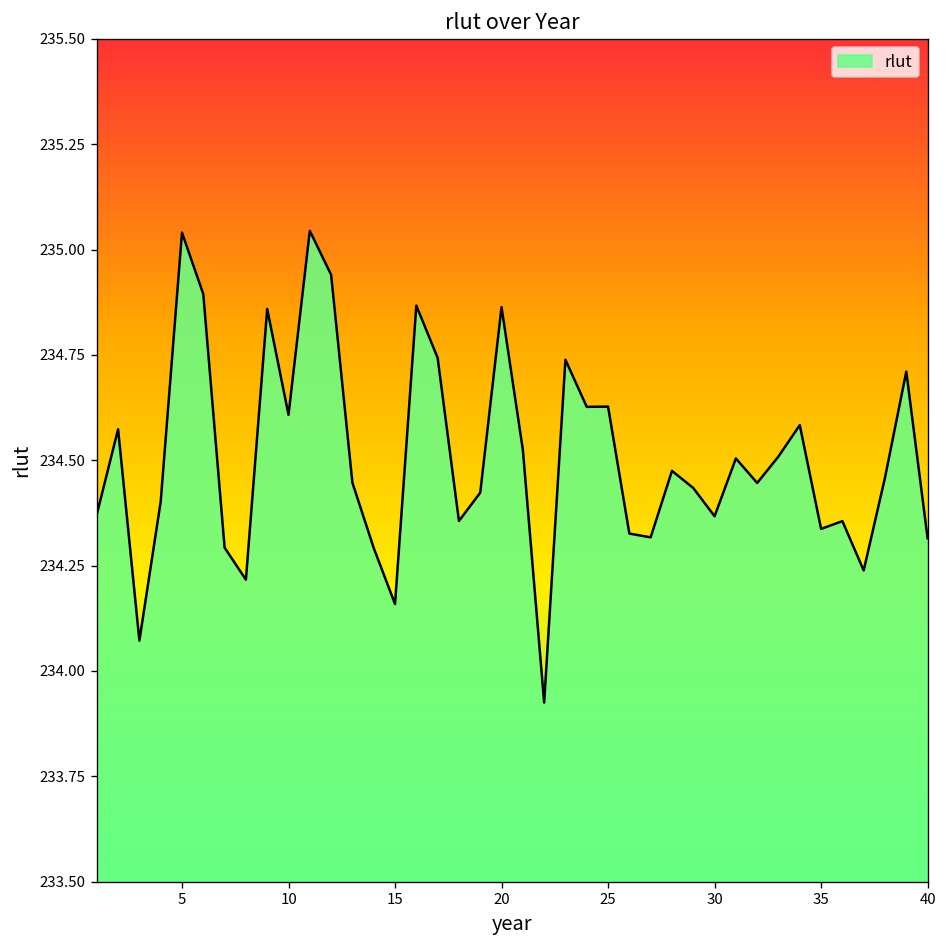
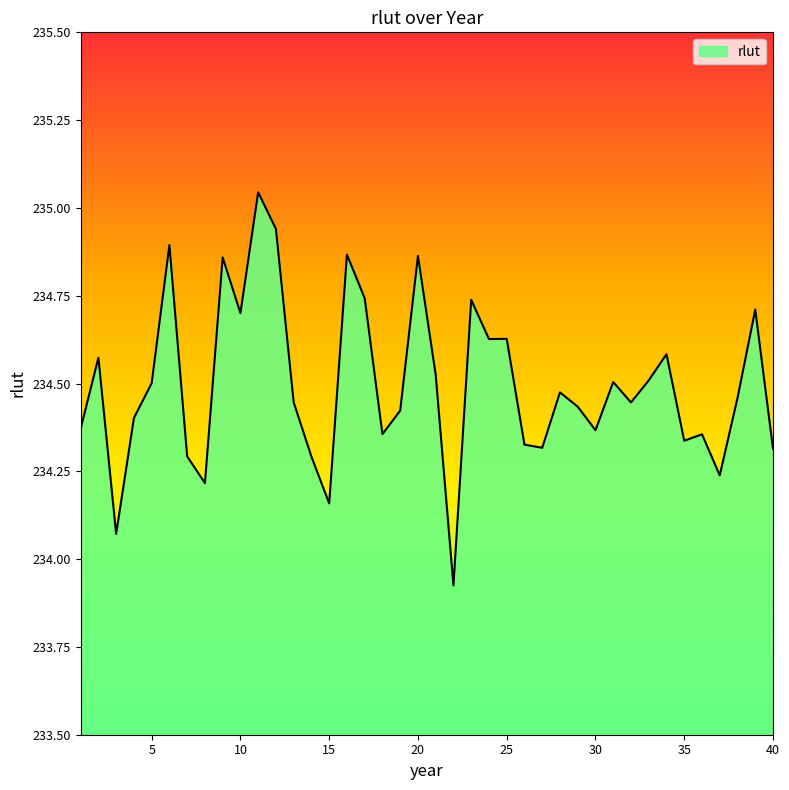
5: 235.04 -> 234.50
10: 234.61 -> 234.70
